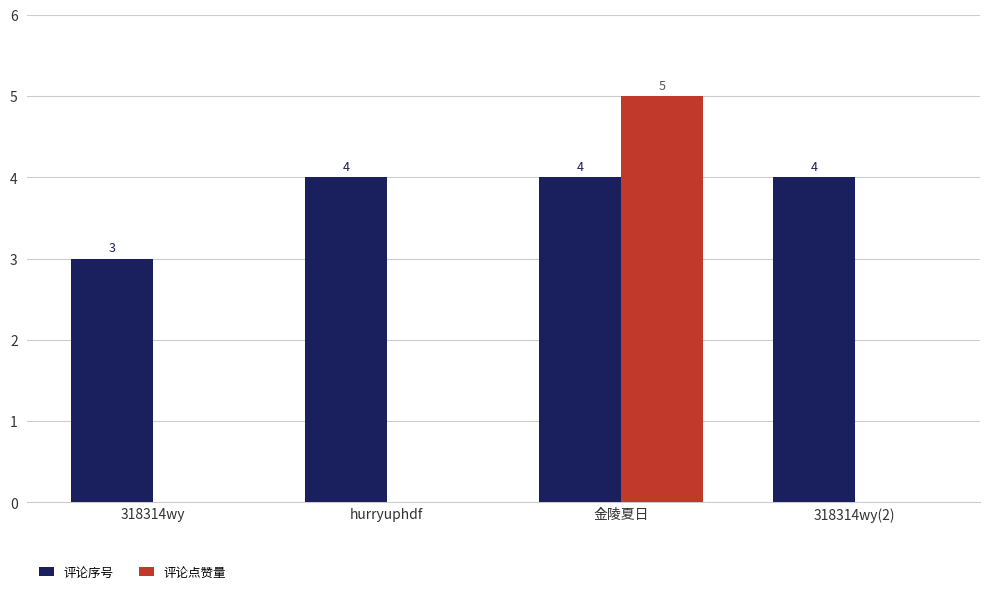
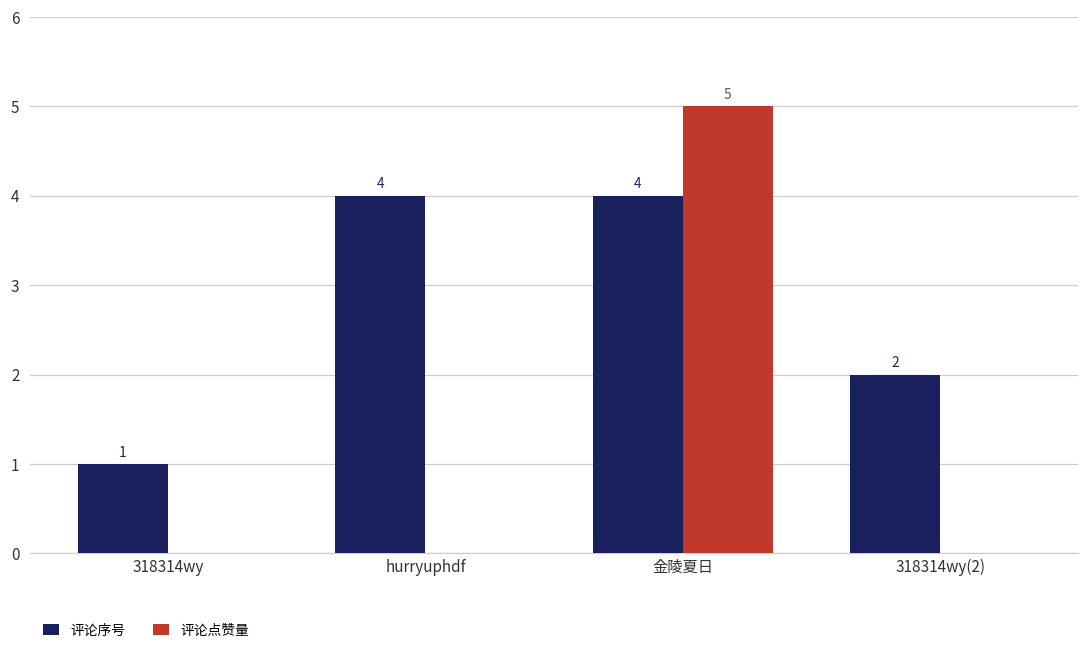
评论序号, 318314wy: 3 -> 1
评论序号, 318314wy(2): 4 -> 2
